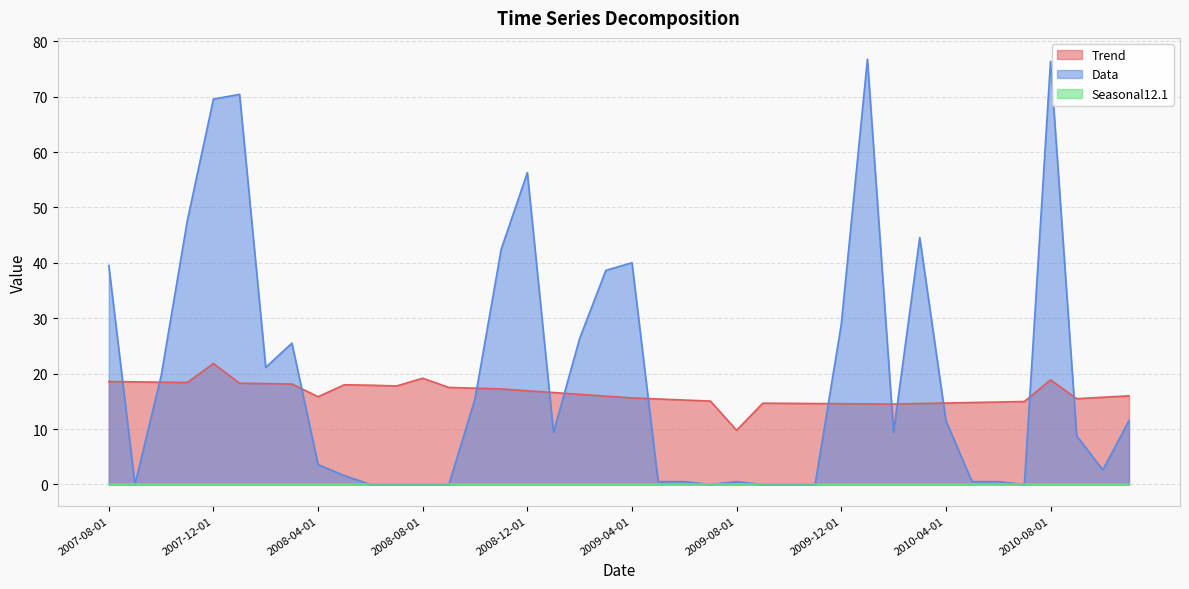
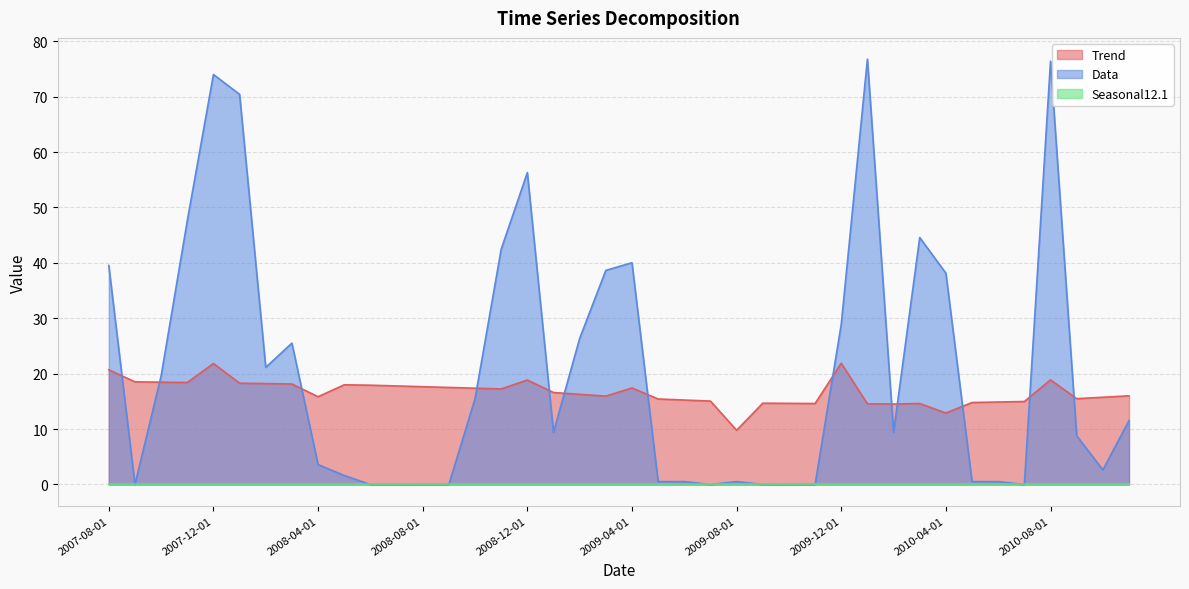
Trend, 2007-08-01: 19 -> 21
Data, 2007-12-01: 70 -> 74
Trend, 2008-08-01: 19 -> 18
Trend, 2008-12-01: 17 -> 19
Trend, 2009-04-01: 16 -> 17
Trend, 2009-12-01: 15 -> 22
Trend, 2010-04-01: 15 -> 13
Data, 2010-04-01: 12 -> 38
